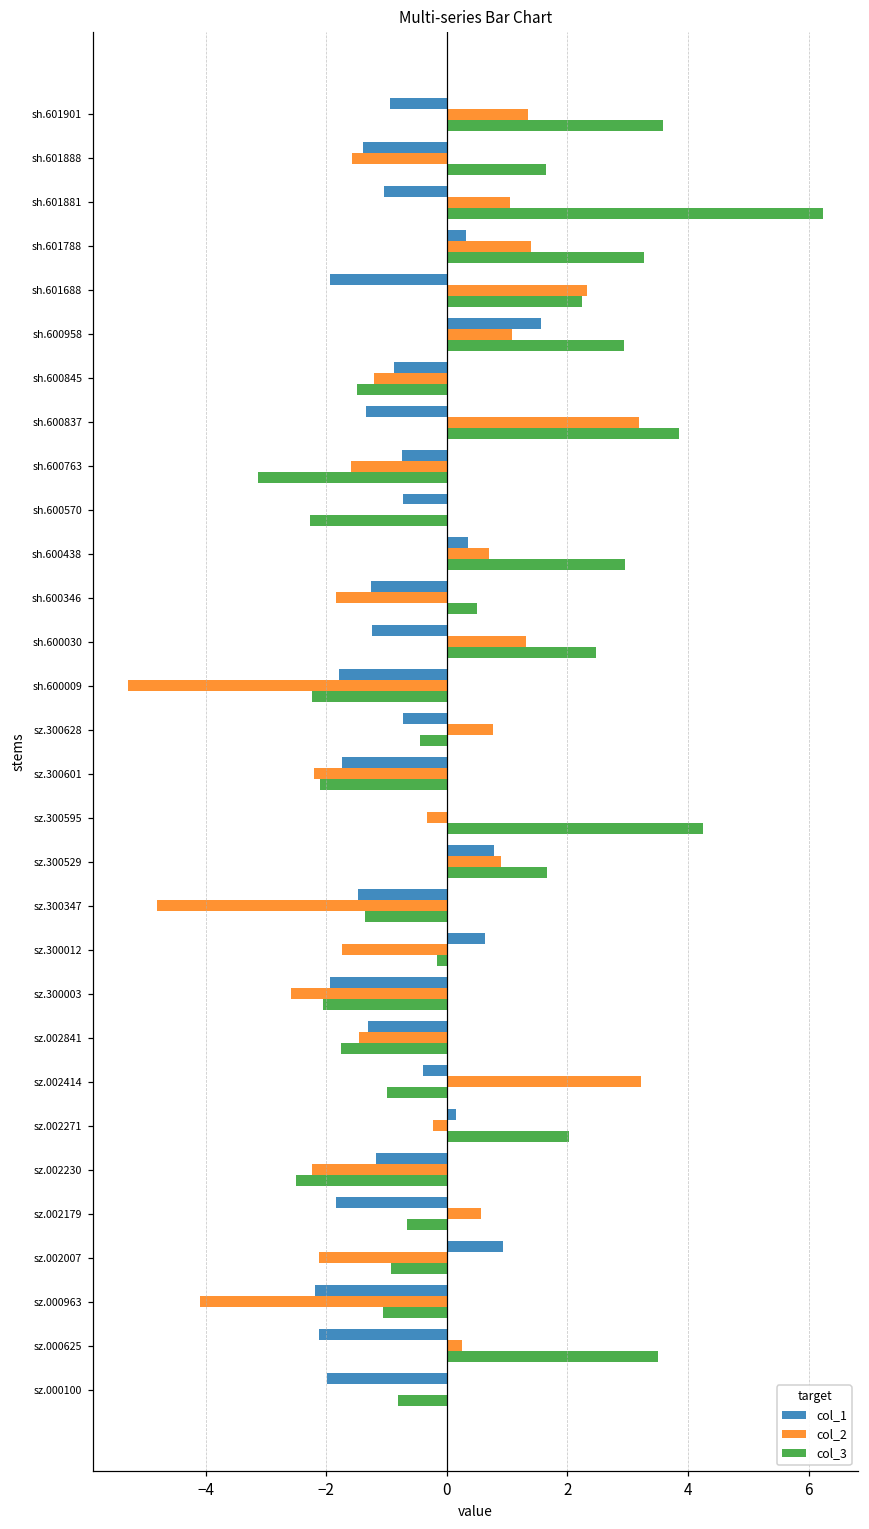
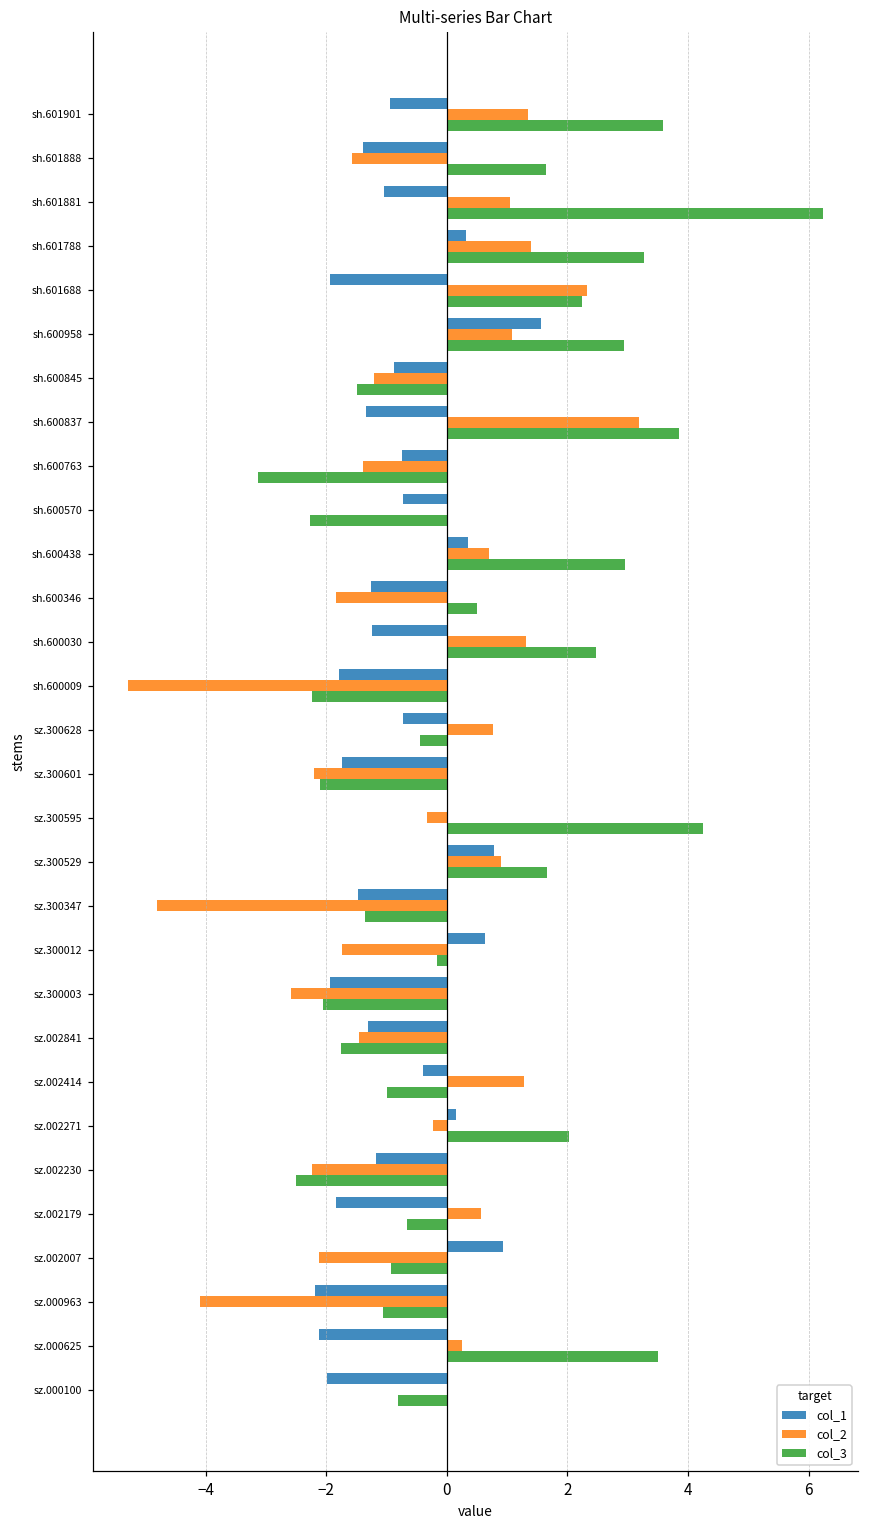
col_2, sh.600763: -1.6 -> -1.4
col_2, sz.002414: 3.2 -> 1.3
